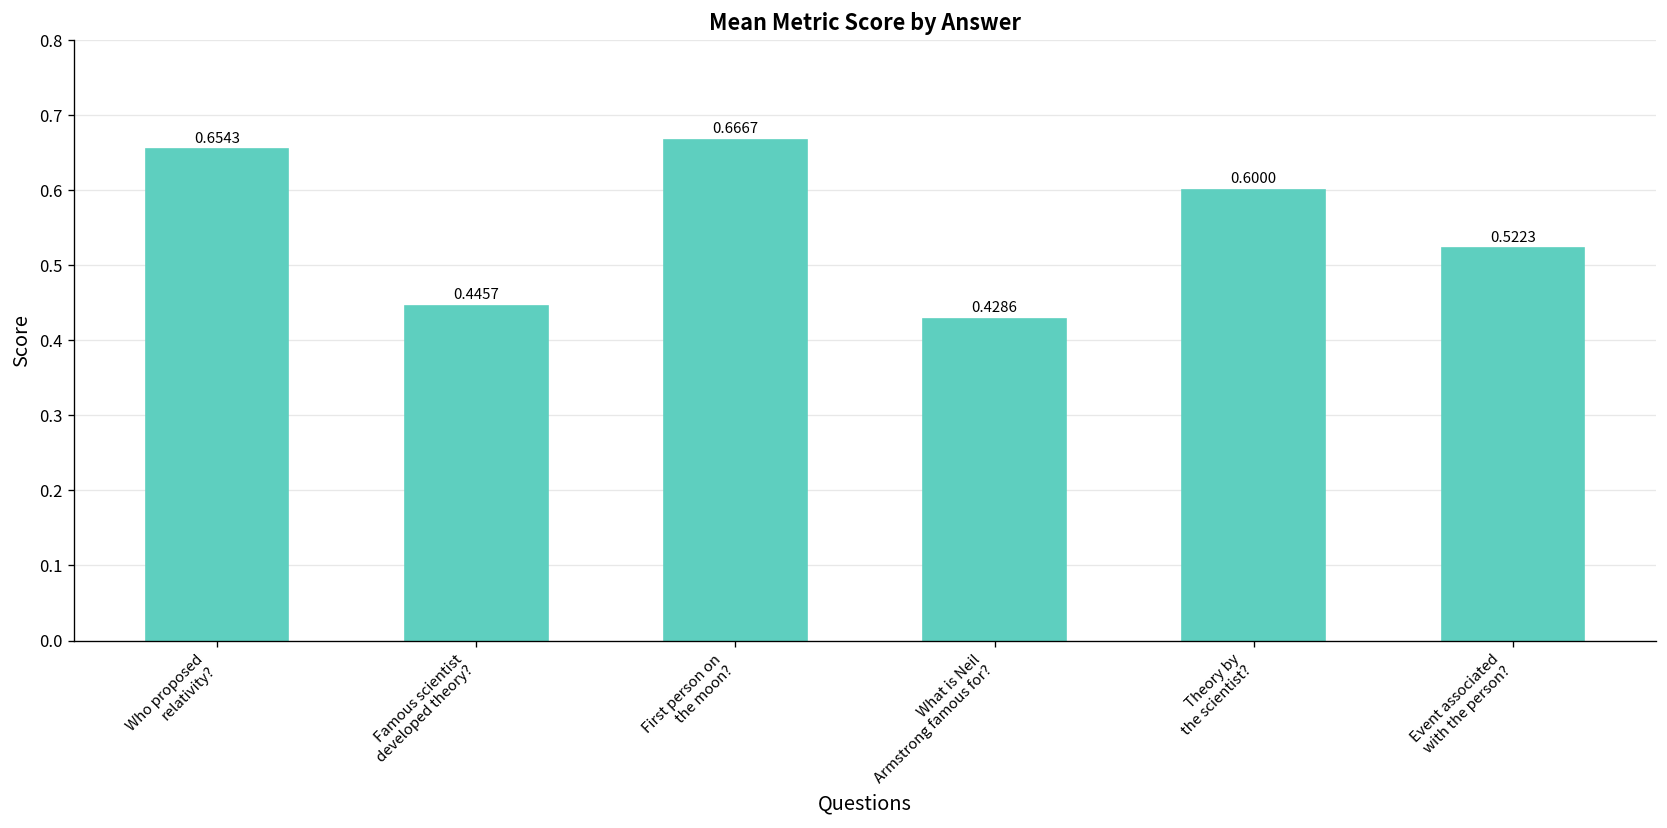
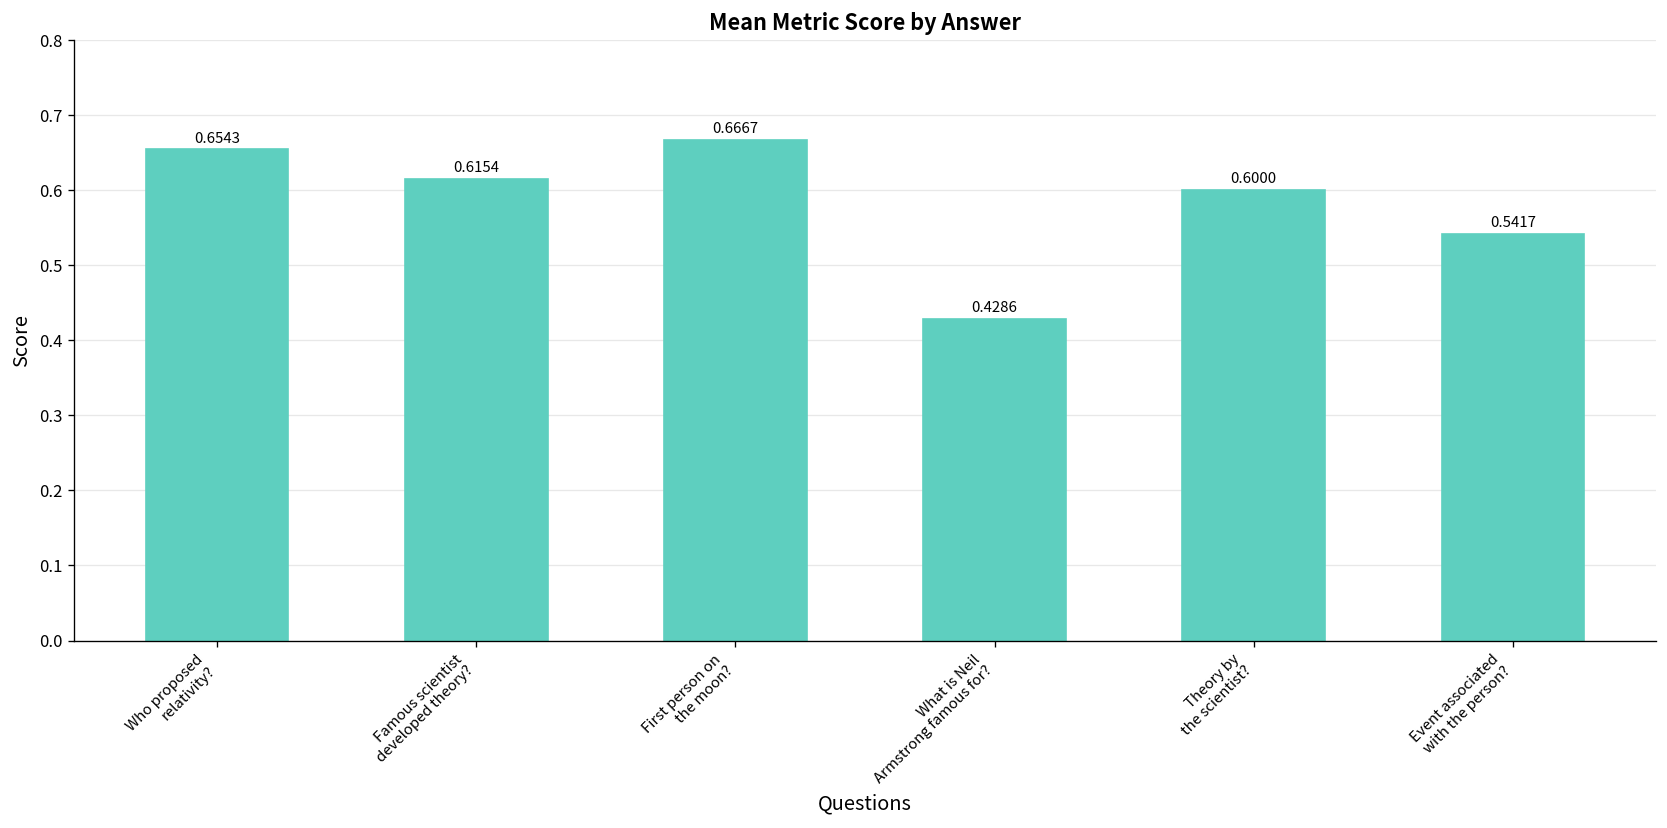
Famous scientist developed theory?: 0.4457 -> 0.6154
Event associated with the person?: 0.5223 -> 0.5417
